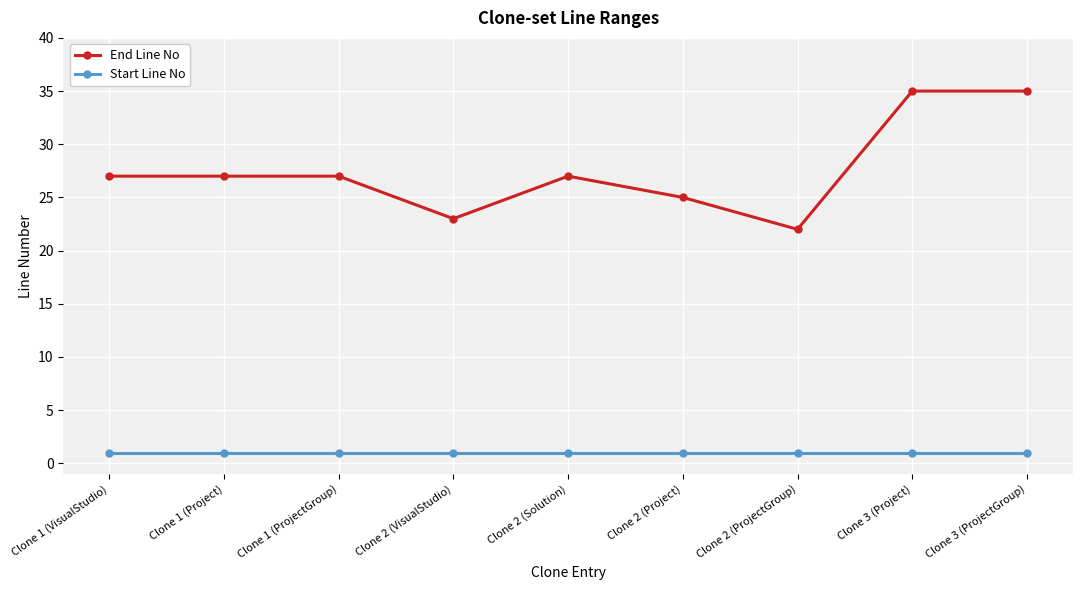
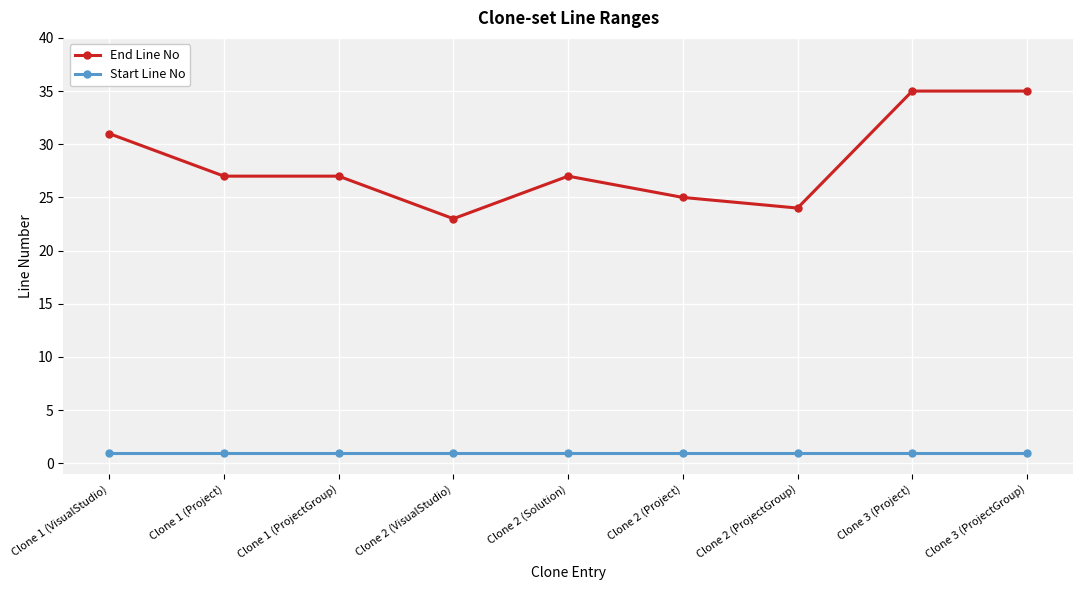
End Line No, Clone 1 (VisualStudio): 27 -> 31
End Line No, Clone 2 (ProjectGroup): 22 -> 24
